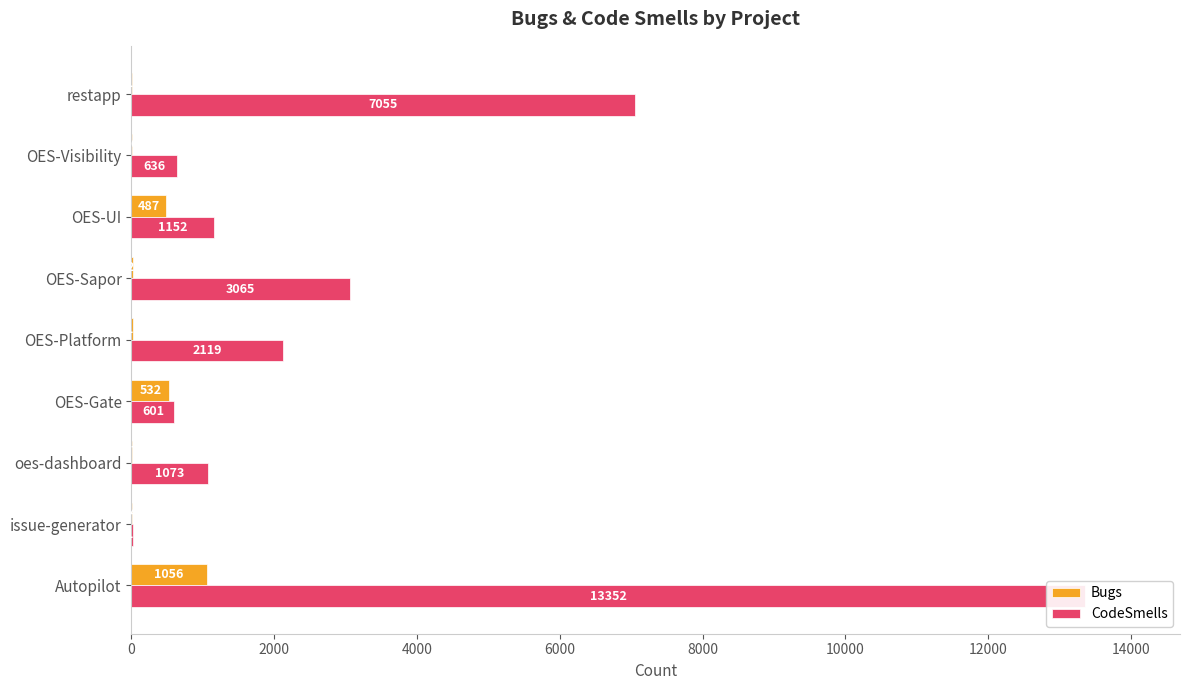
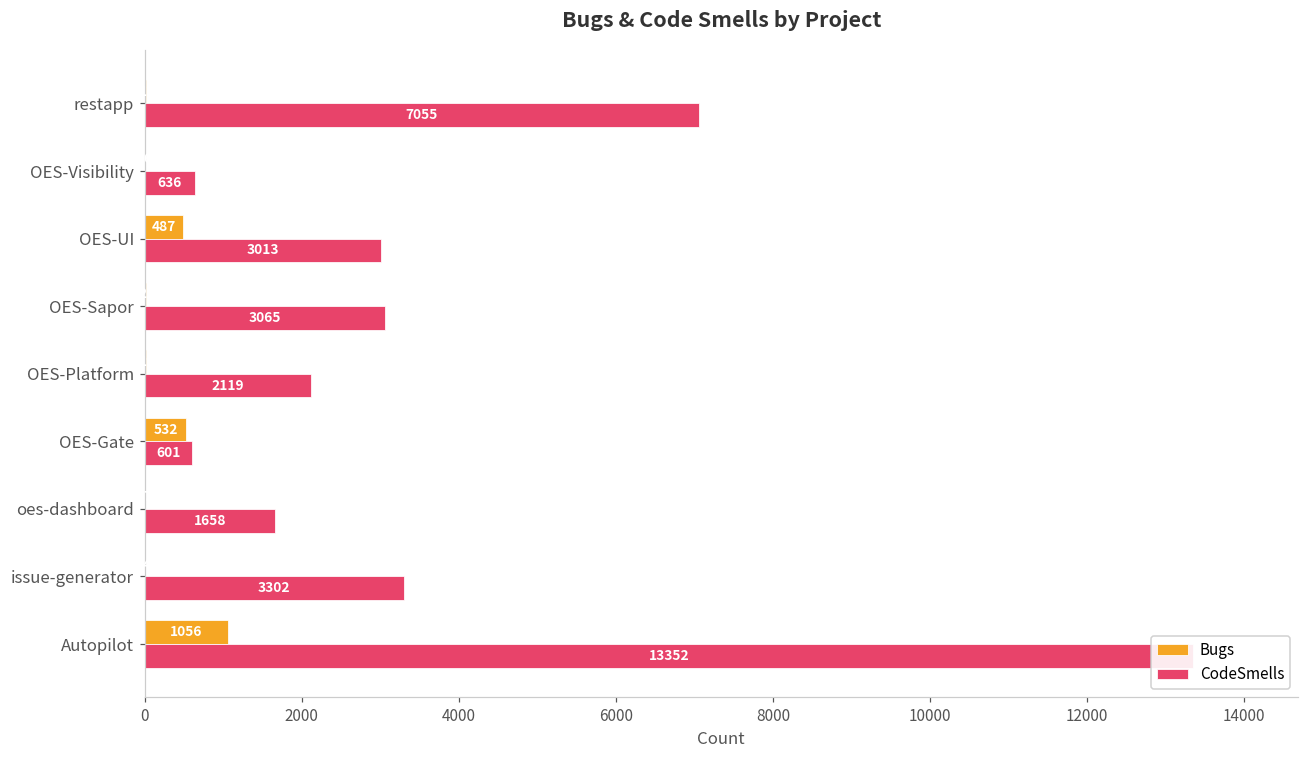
CodeSmells, OES-UI: 1152 -> 3013
CodeSmells, oes-dashboard: 1073 -> 1658
CodeSmells, issue-generator: 0 -> 3300
